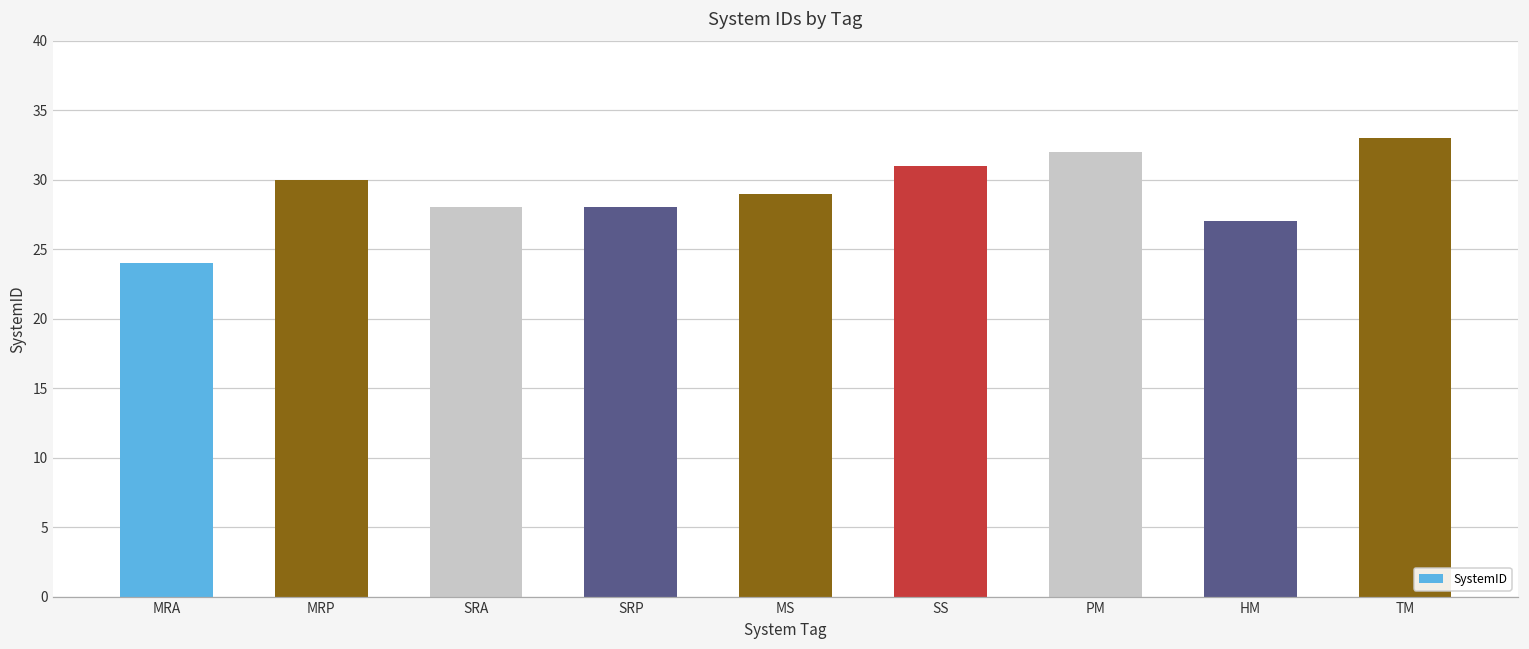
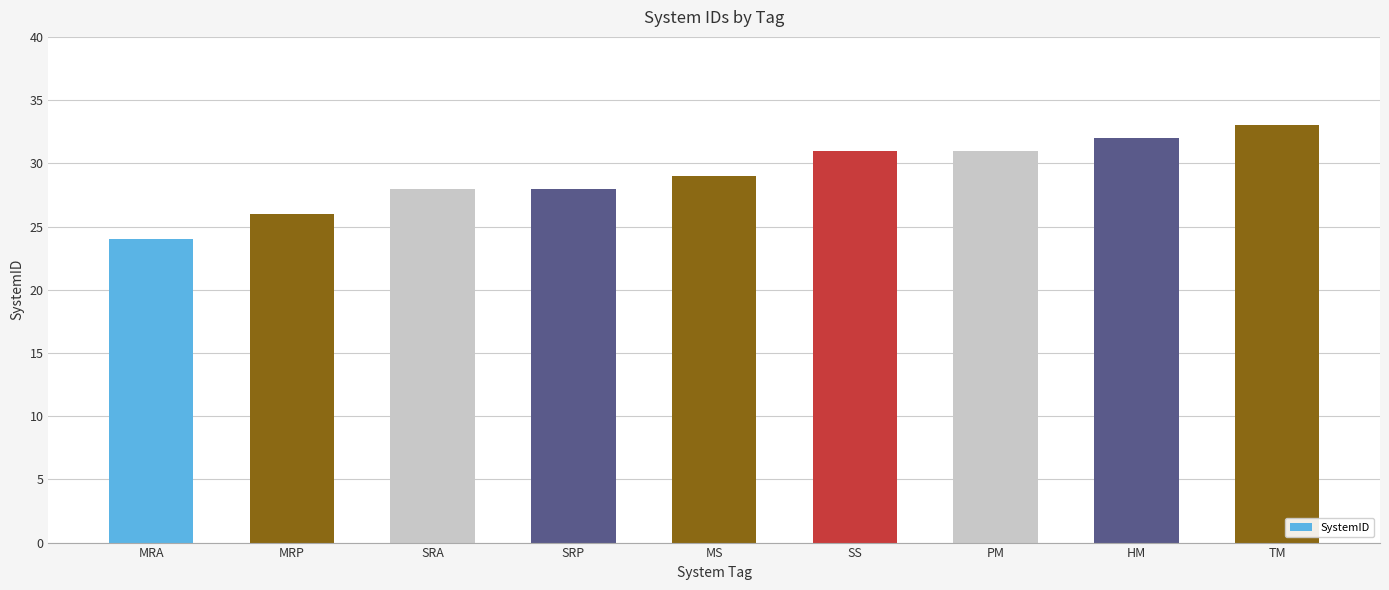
MRP: 30 -> 26
PM: 32 -> 31
HM: 27 -> 32
